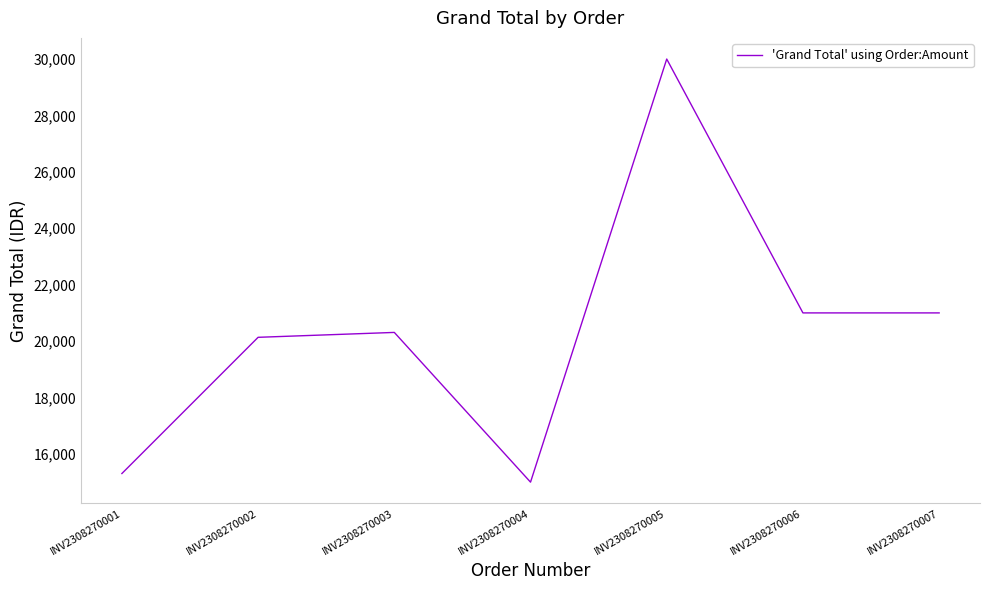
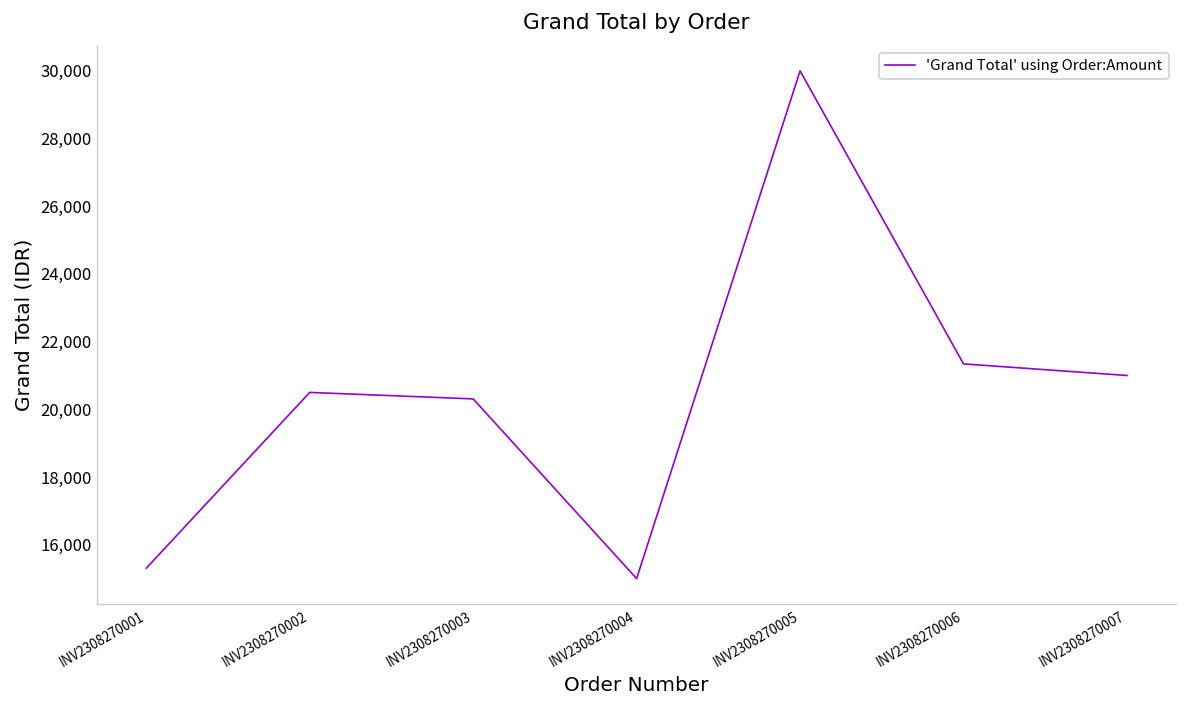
INV2308270002: 20,100 -> 20,500
INV2308270006: 21,000 -> 21,300
